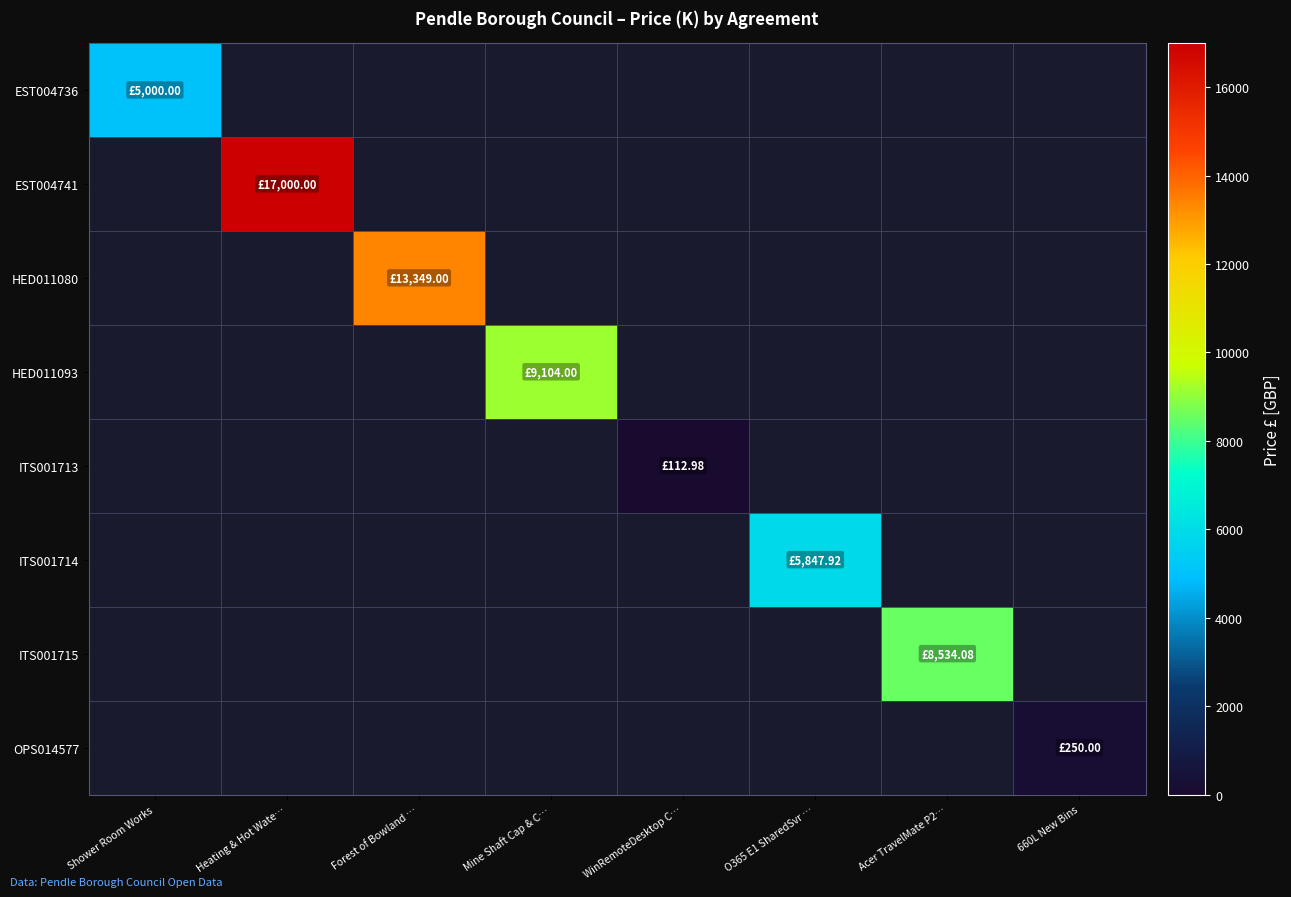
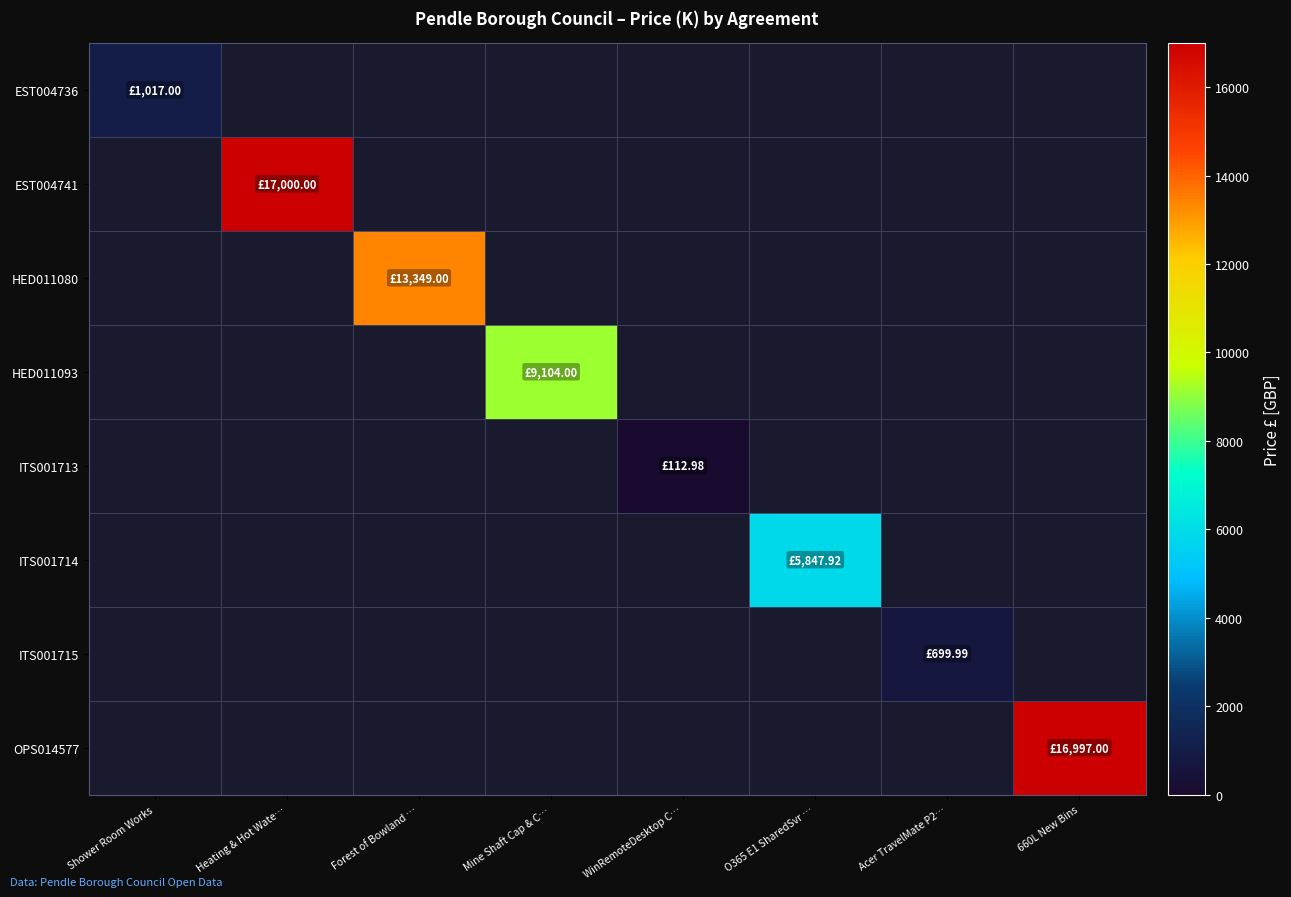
EST004736, Shower Room Works: £5,000.00 -> £1,017.00
ITS001715, Acer TravelMate P2…: £8,534.08 -> £699.99
OPS014577, 660L New Bins: £250.00 -> £16,997.00
